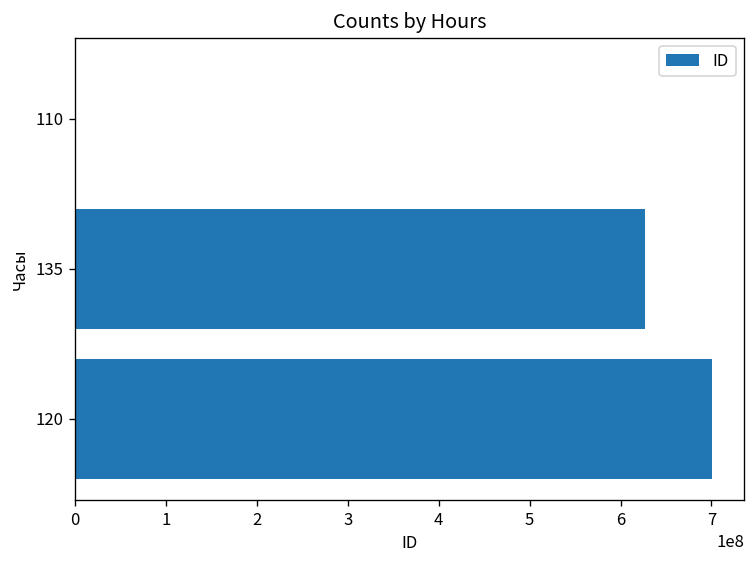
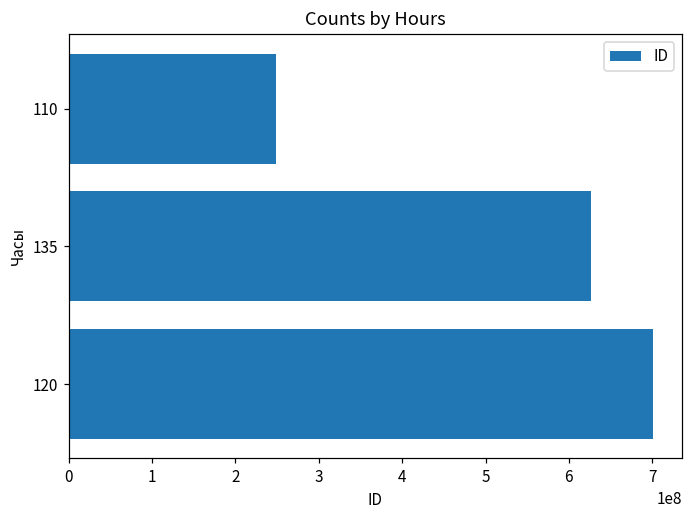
110: 0 -> 250000000
